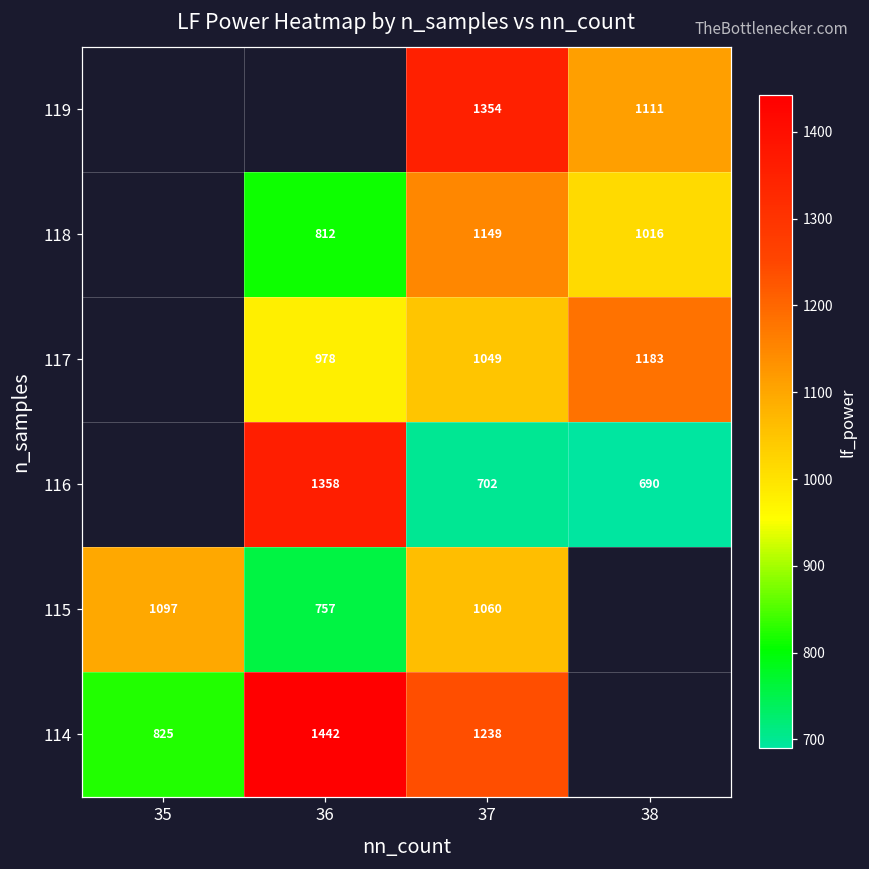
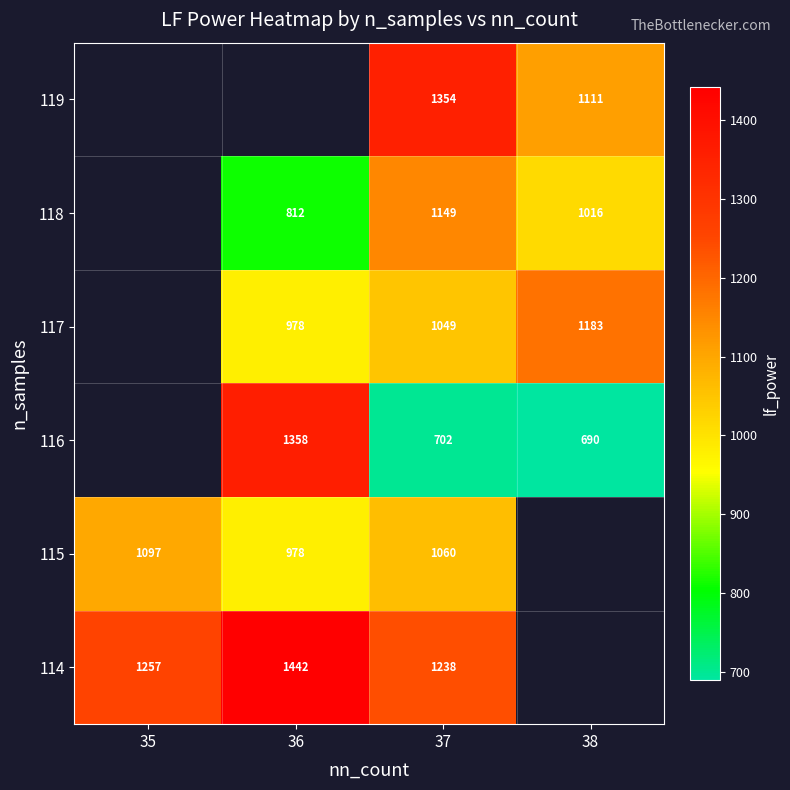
115, 36: 757 -> 978
114, 35: 825 -> 1257
